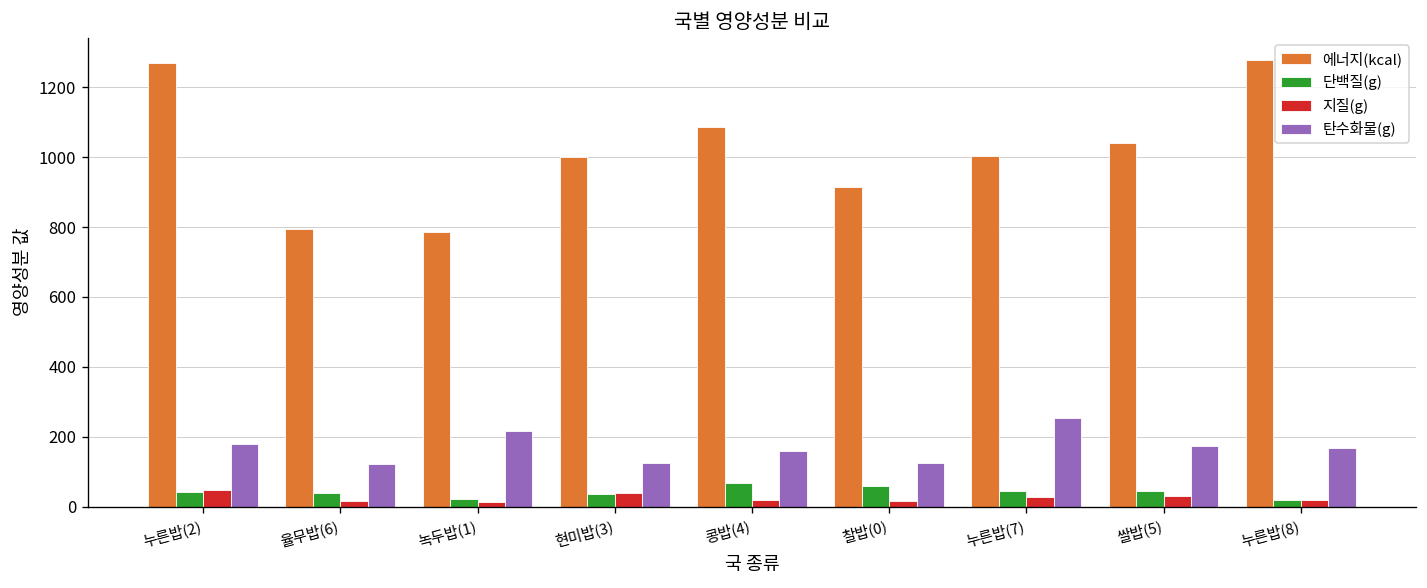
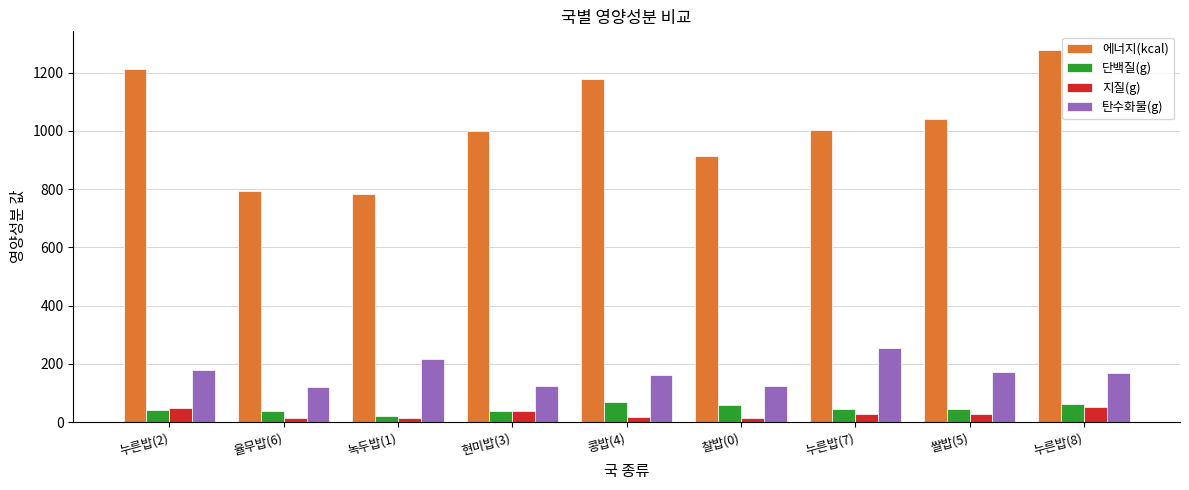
에너지(kcal), 누른밥(2): 1270 -> 1210
에너지(kcal), 콩밥(4): 1090 -> 1180
단백질(g), 누른밥(8): 20 -> 60
지질(g), 누른밥(8): 20 -> 50
